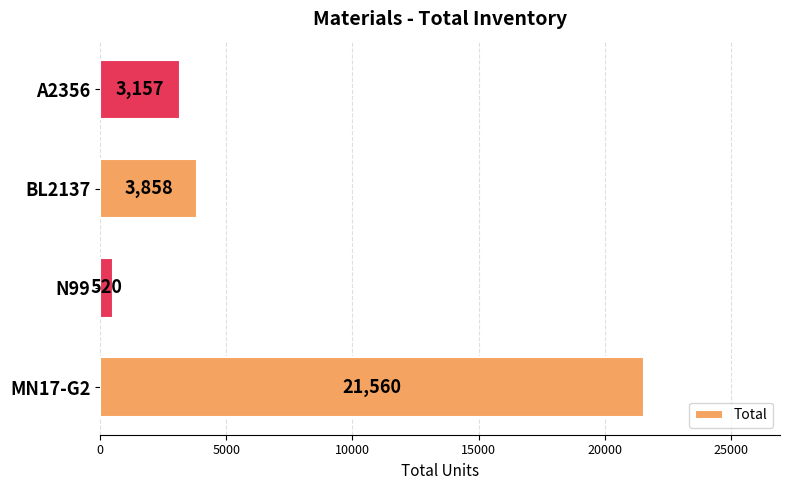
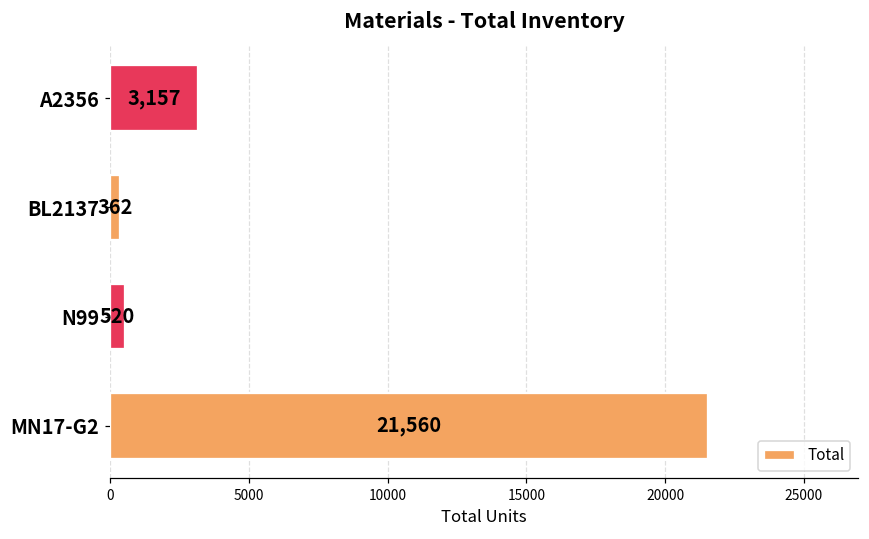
BL2137: 3,858 -> 362
